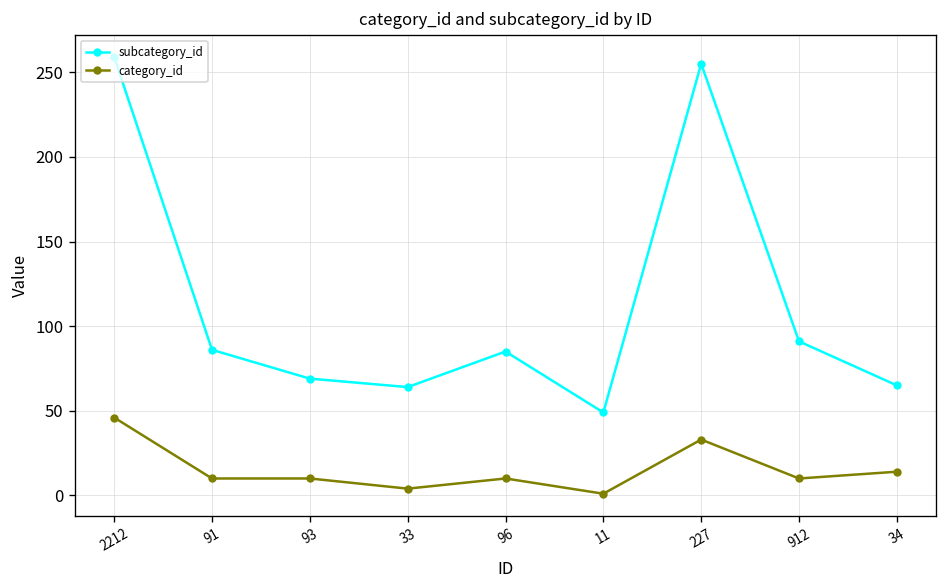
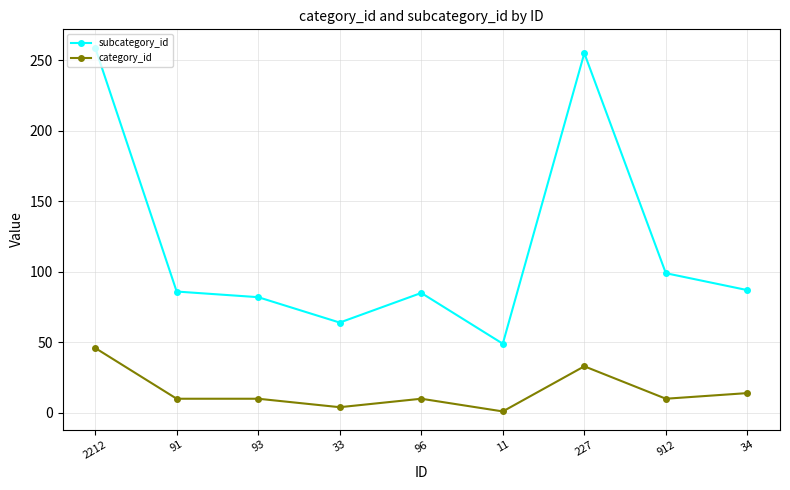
subcategory_id, 93: 69 -> 82
subcategory_id, 912: 91 -> 99
subcategory_id, 34: 65 -> 87
